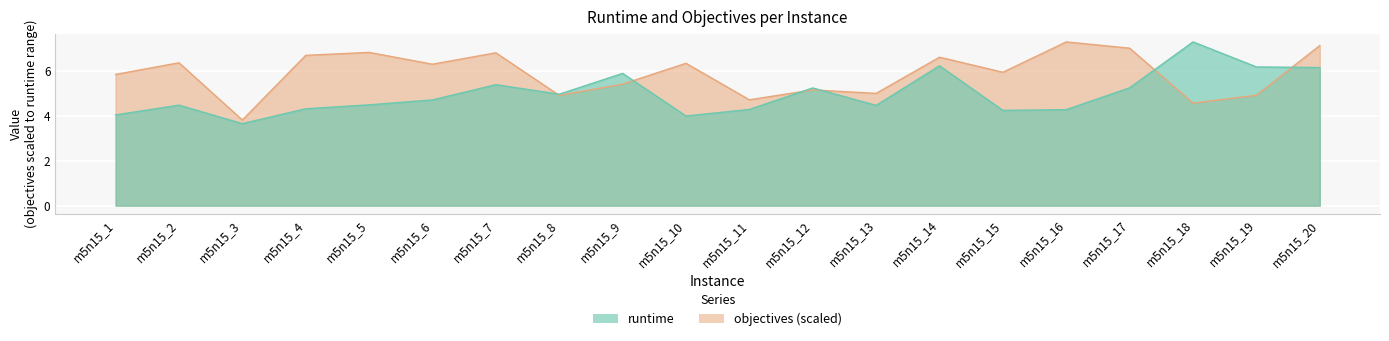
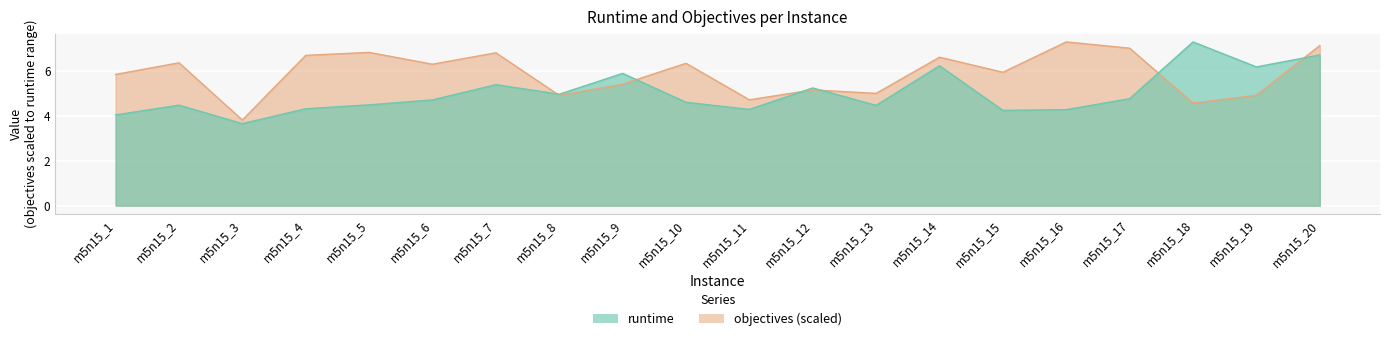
runtime, m5n15_10: 4.0 -> 4.6
runtime, m5n15_17: 5.2 -> 4.8
runtime, m5n15_20: 6.1 -> 6.7
